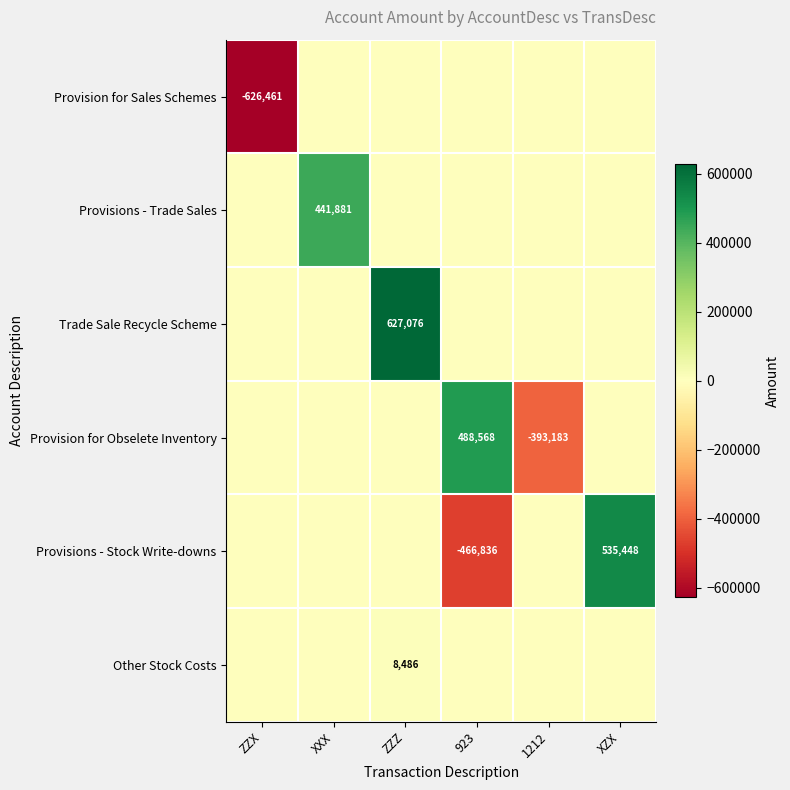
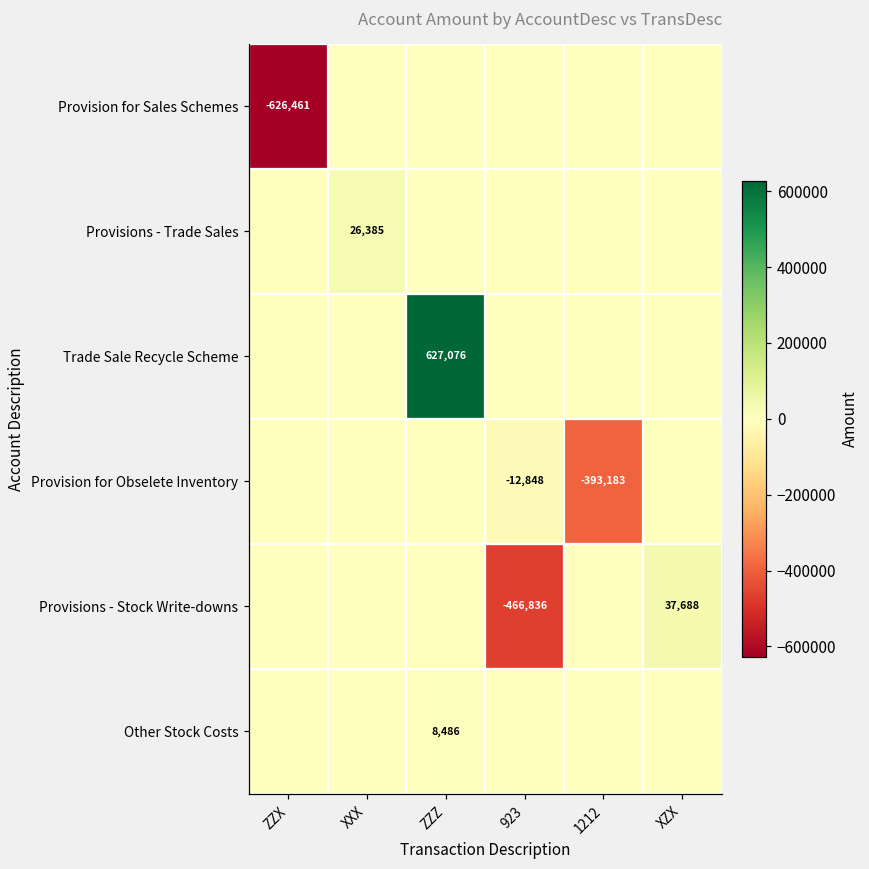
Provisions - Trade Sales, XXX: 441,881 -> 26,385
Provision for Obselete Inventory, 923: 488,568 -> -12,848
Provisions - Stock Write-downs, XZX: 535,448 -> 37,688
